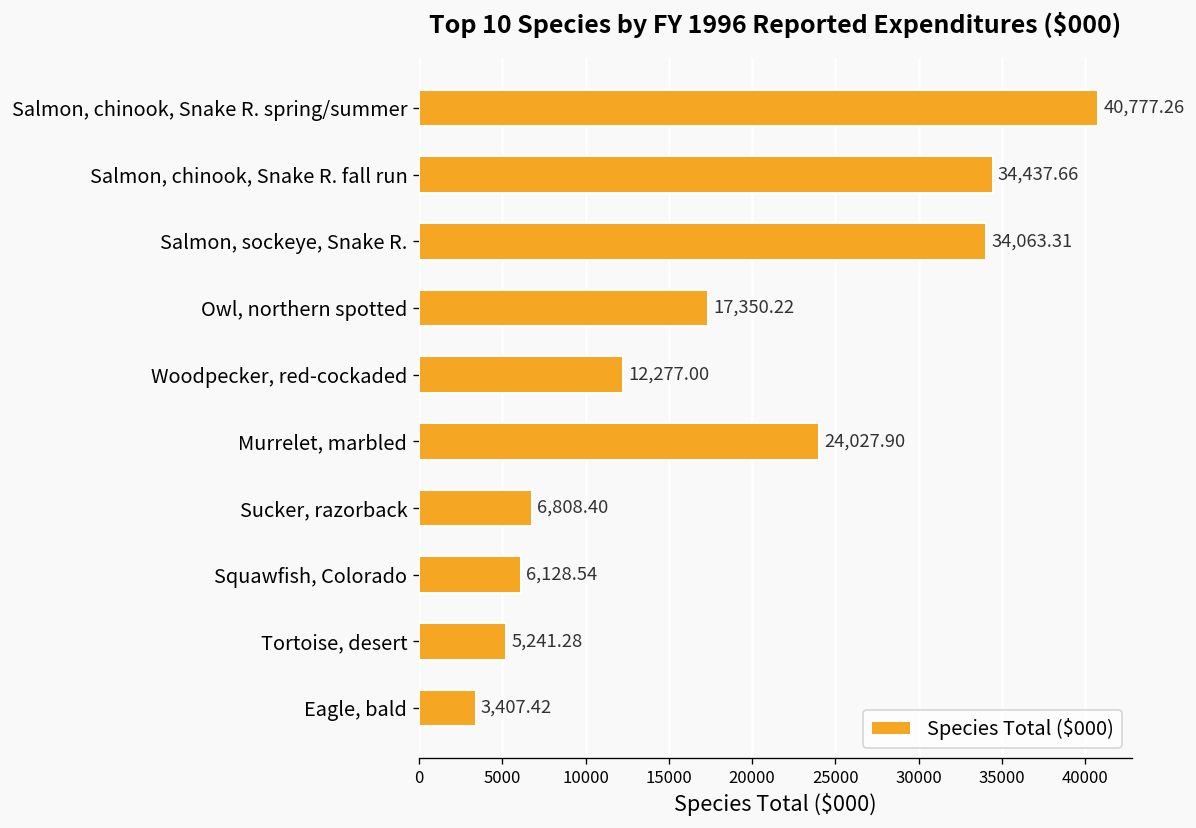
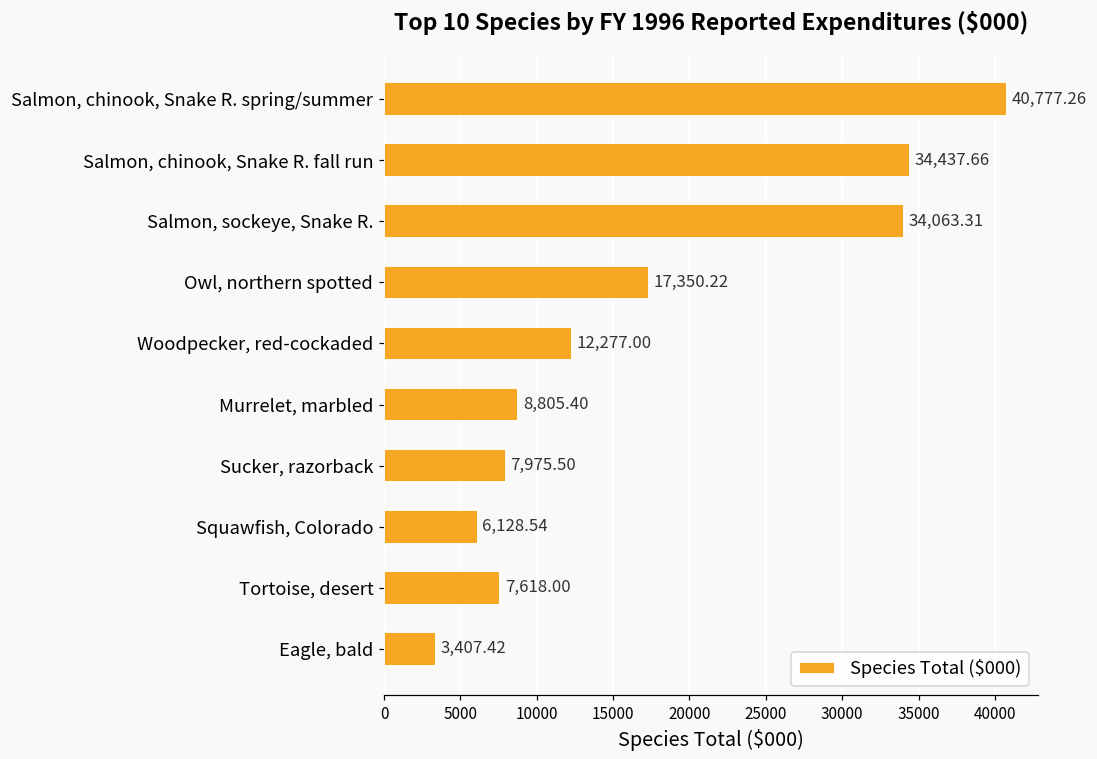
Murrelet, marbled: 24,027.90 -> 8,805.40
Sucker, razorback: 6,808.40 -> 7,975.50
Tortoise, desert: 5,241.28 -> 7,618.00
